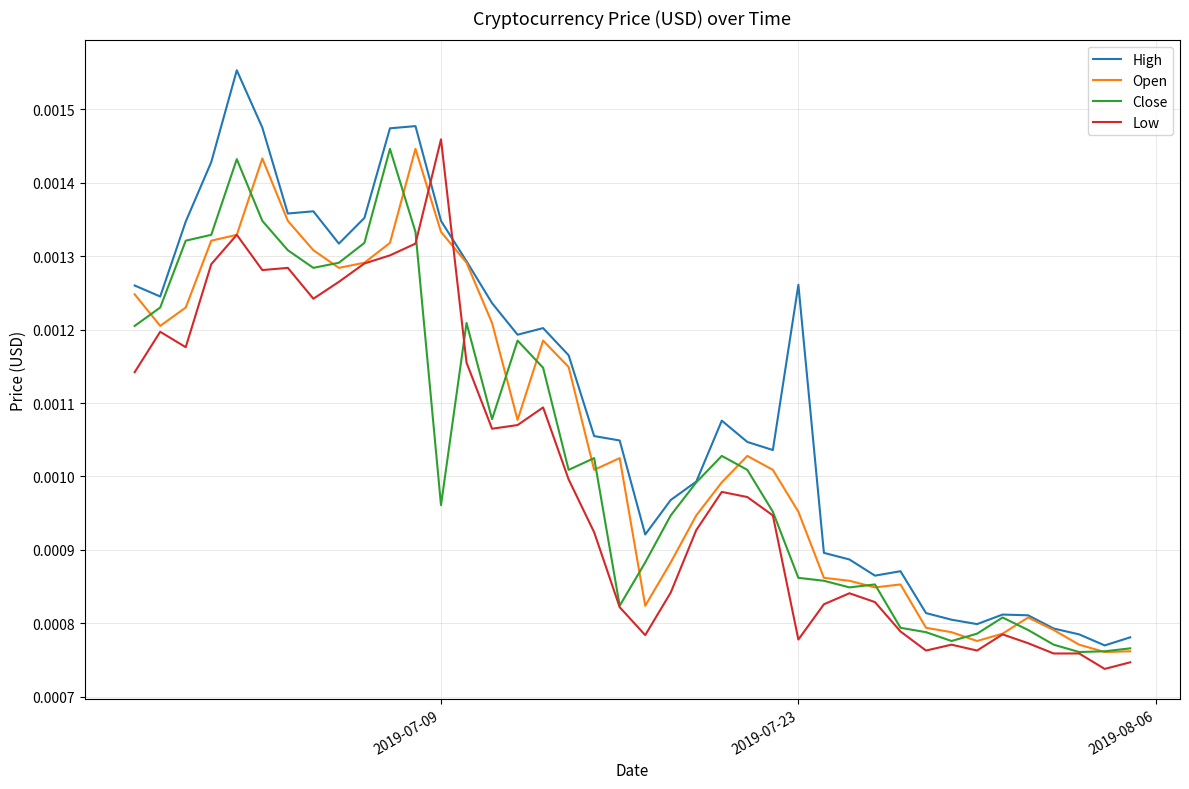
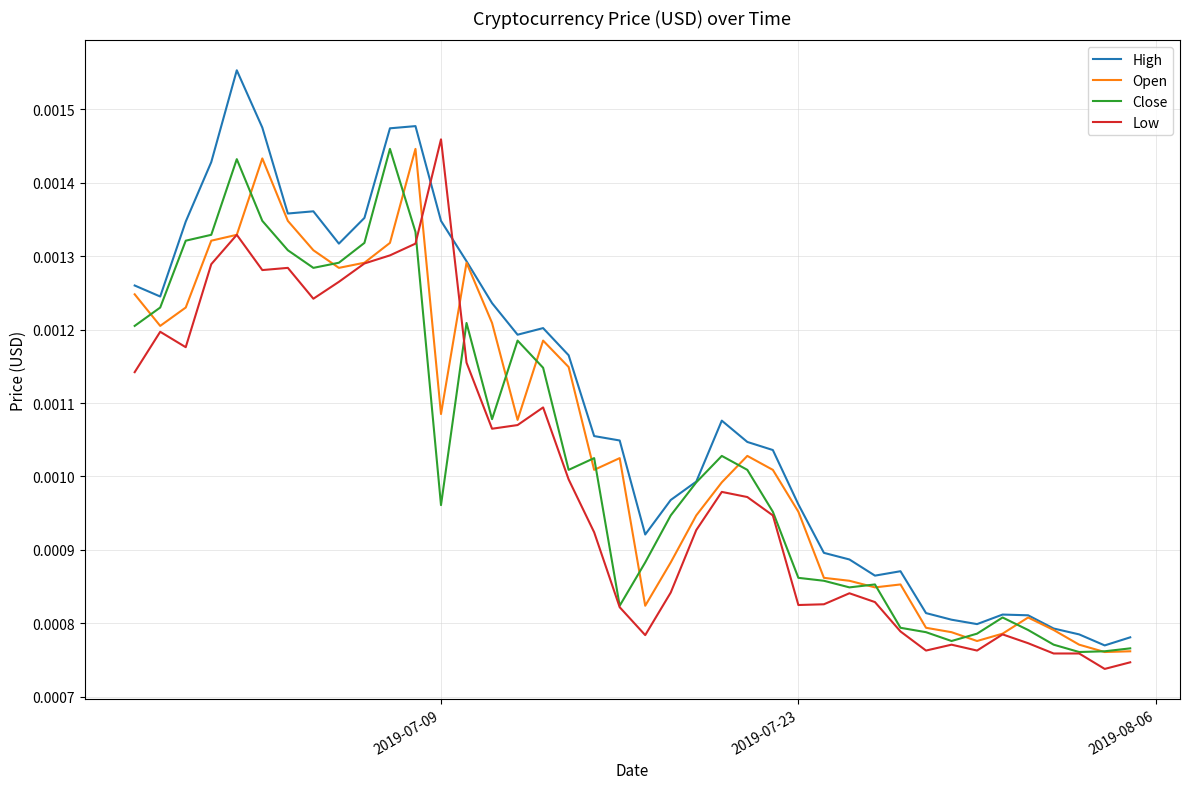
Open, 2019-07-09: 0.00133 -> 0.00109
High, 2019-07-23: 0.00126 -> 0.00096
Low, 2019-07-23: 0.00078 -> 0.00083
